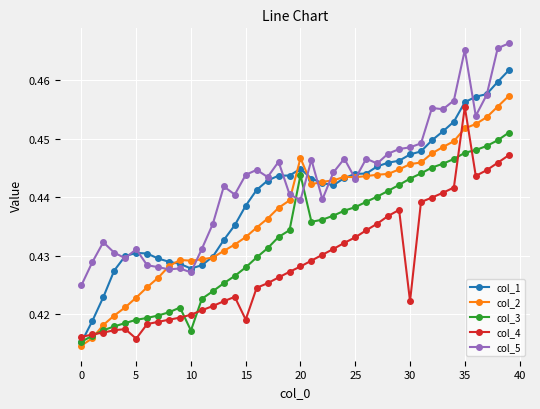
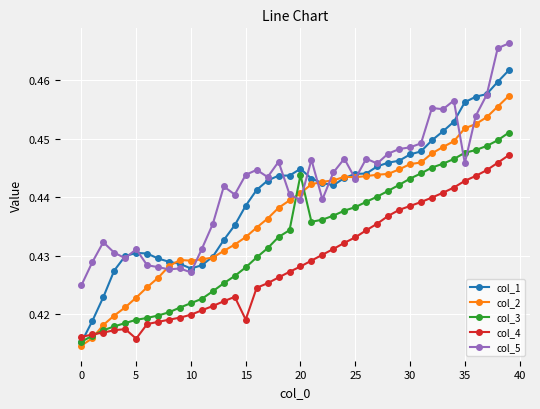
col_3, 10: 0.417 -> 0.422
col_2, 20: 0.447 -> 0.441
col_4, 30: 0.422 -> 0.439
col_4, 35: 0.455 -> 0.443
col_5, 35: 0.465 -> 0.446
